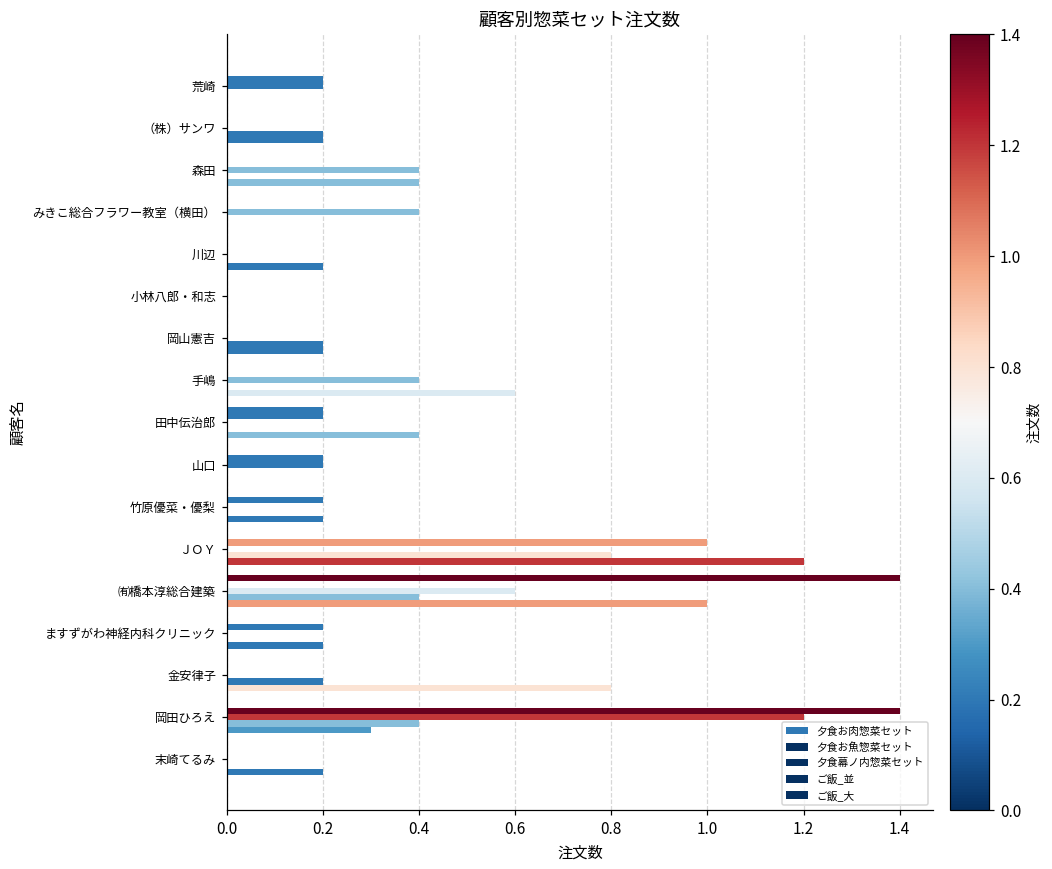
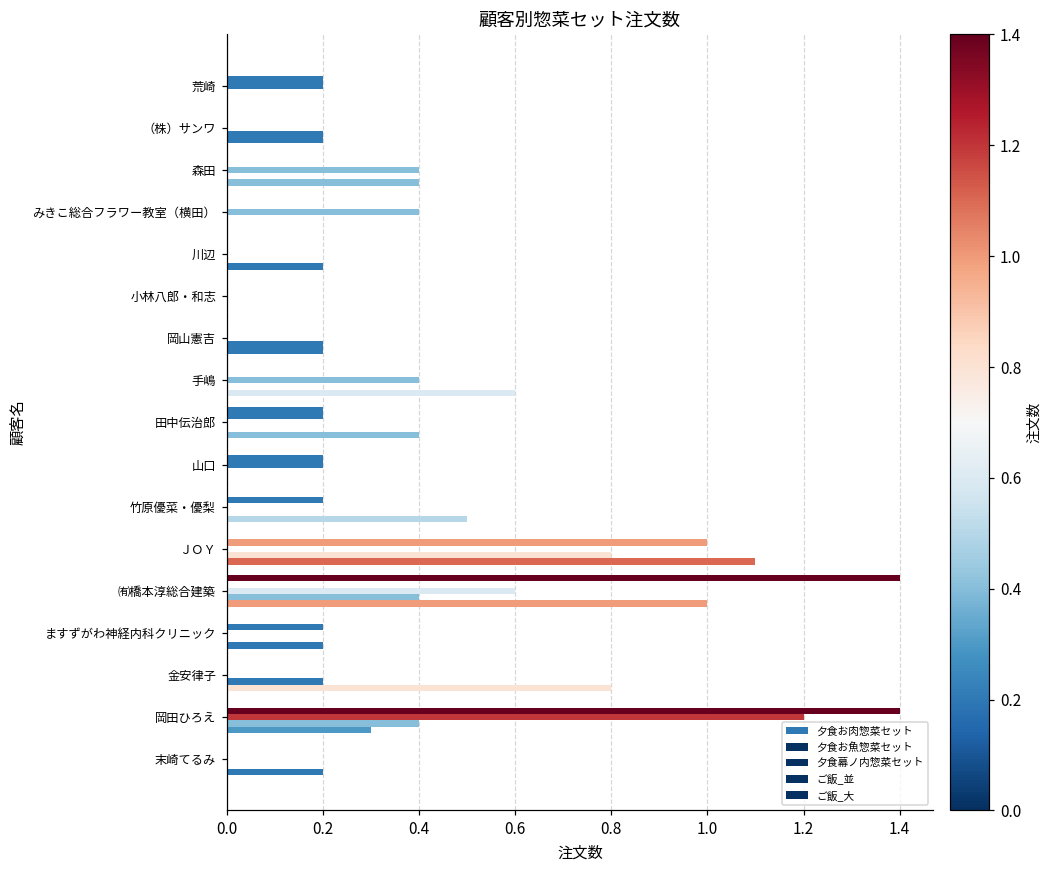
夕食お肉惣菜セット, 竹原優菜・優梨: 0.2 -> 0.5
夕食お肉惣菜セット, ＪＯＹ: 1.2 -> 1.1
